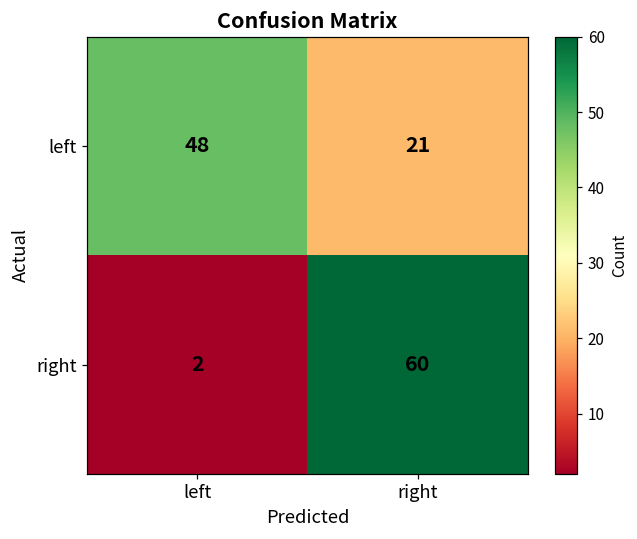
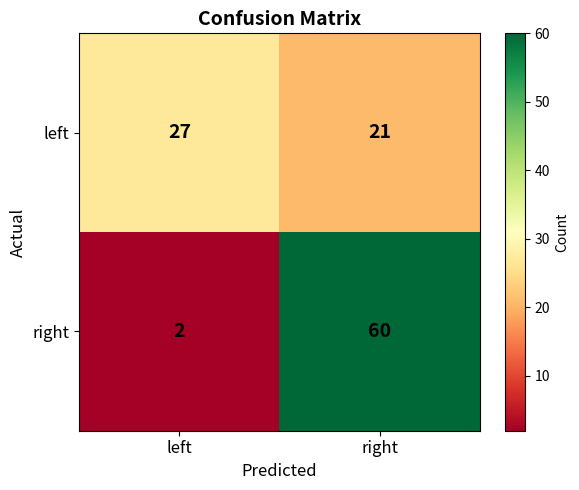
left, left: 48 -> 27
